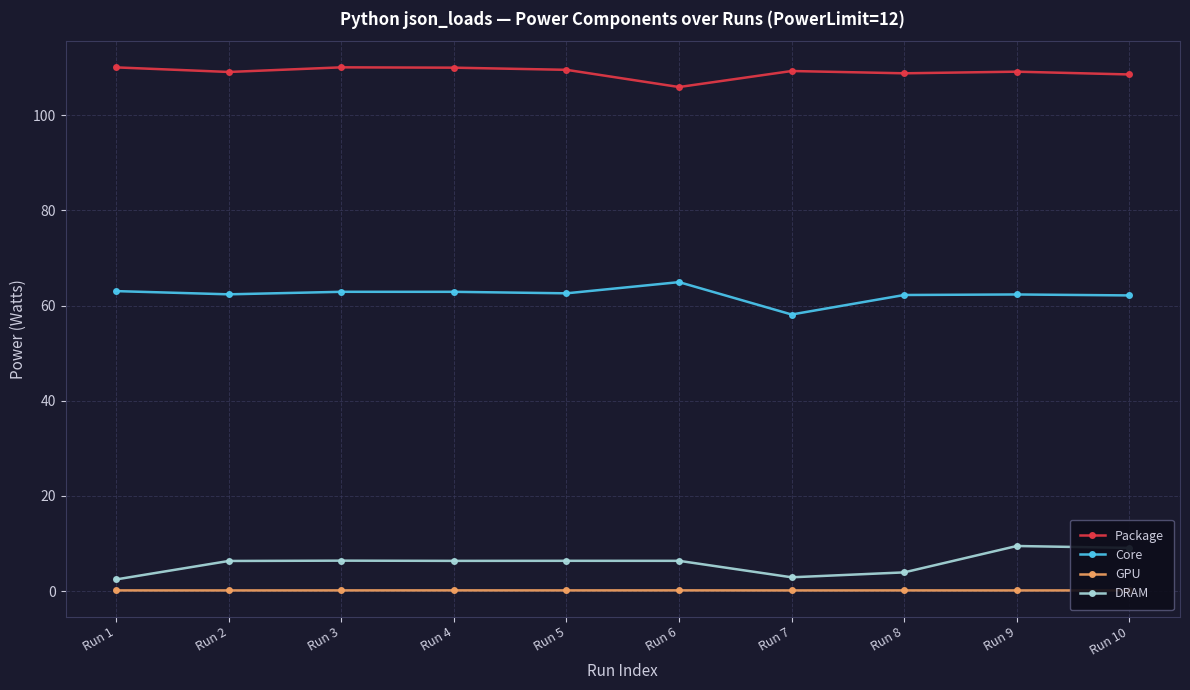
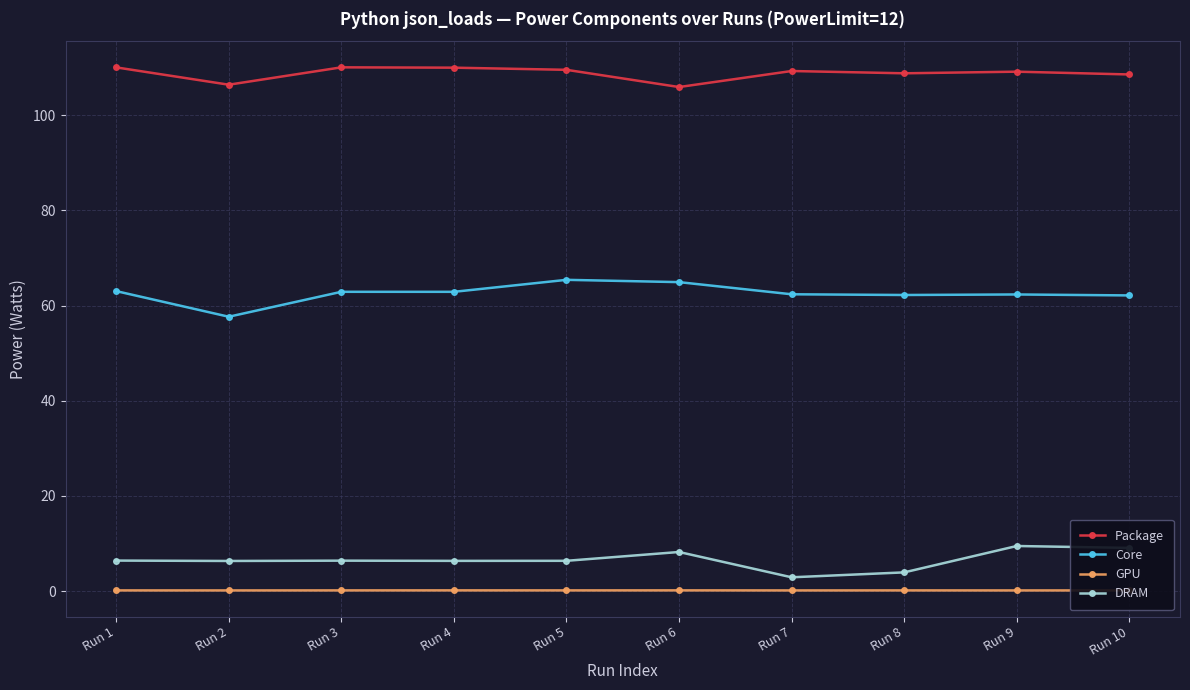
DRAM, Run 1: 2 -> 6
Package, Run 2: 109 -> 106
Core, Run 2: 62 -> 58
Core, Run 5: 63 -> 65
DRAM, Run 6: 6 -> 8
Core, Run 7: 58 -> 62
